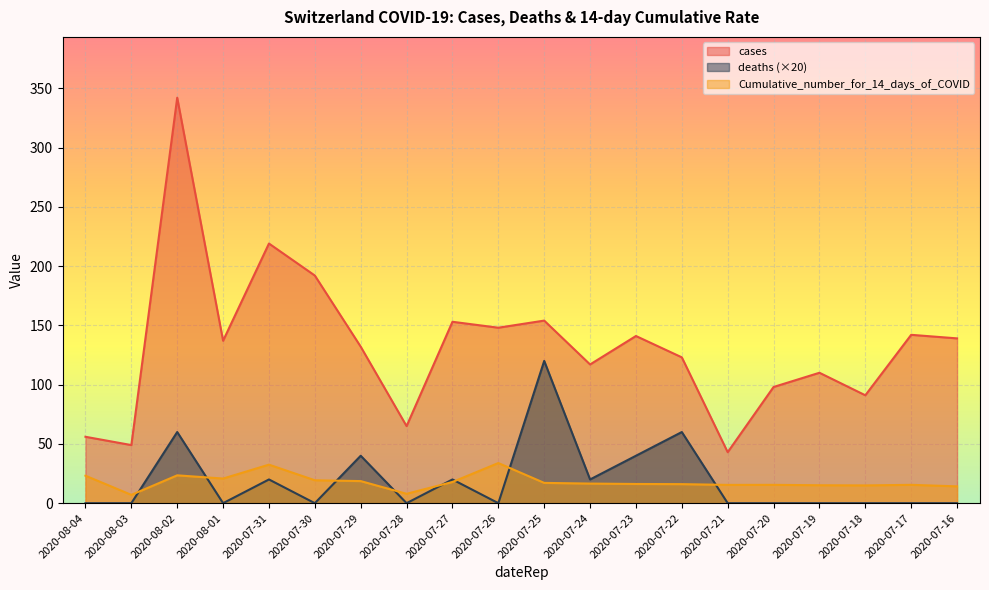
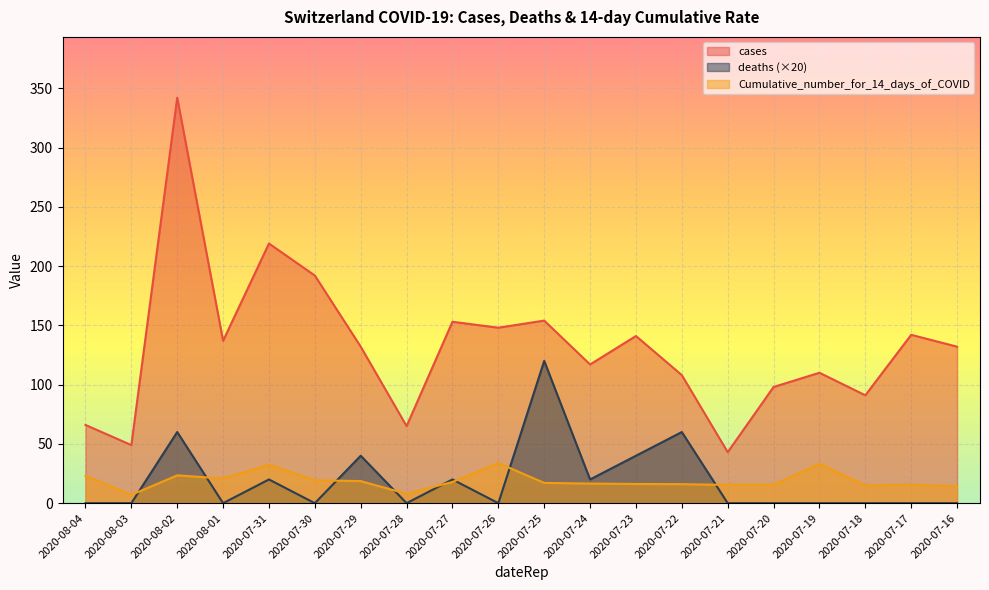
cases, 2020-08-04: 56 -> 66
cases, 2020-07-22: 123 -> 108
Cumulative_number_for_14_days_of_COVID, 2020-07-19: 15 -> 33
cases, 2020-07-16: 139 -> 132
